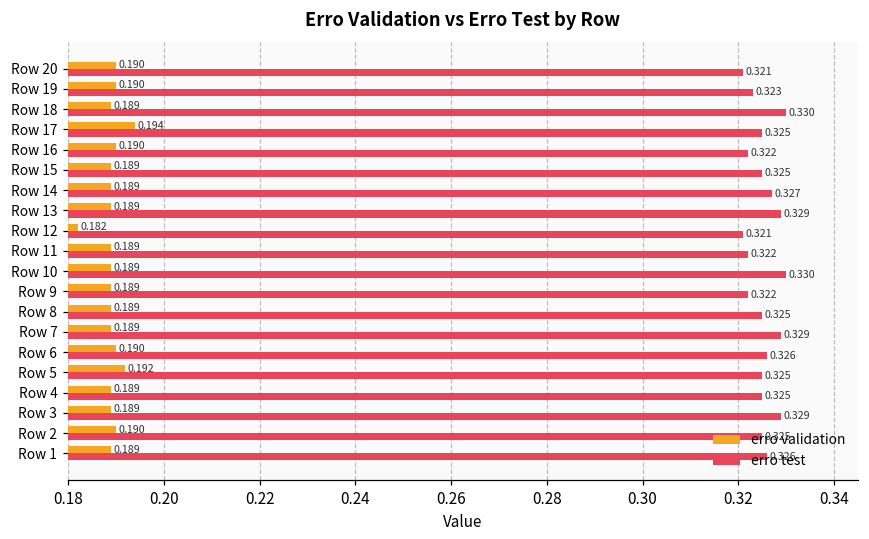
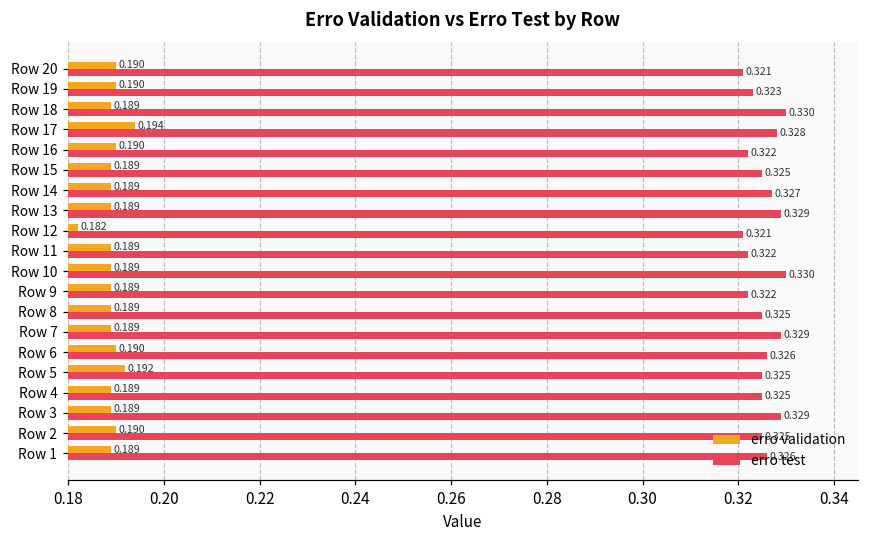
erro test, Row 17: 0.325 -> 0.328
